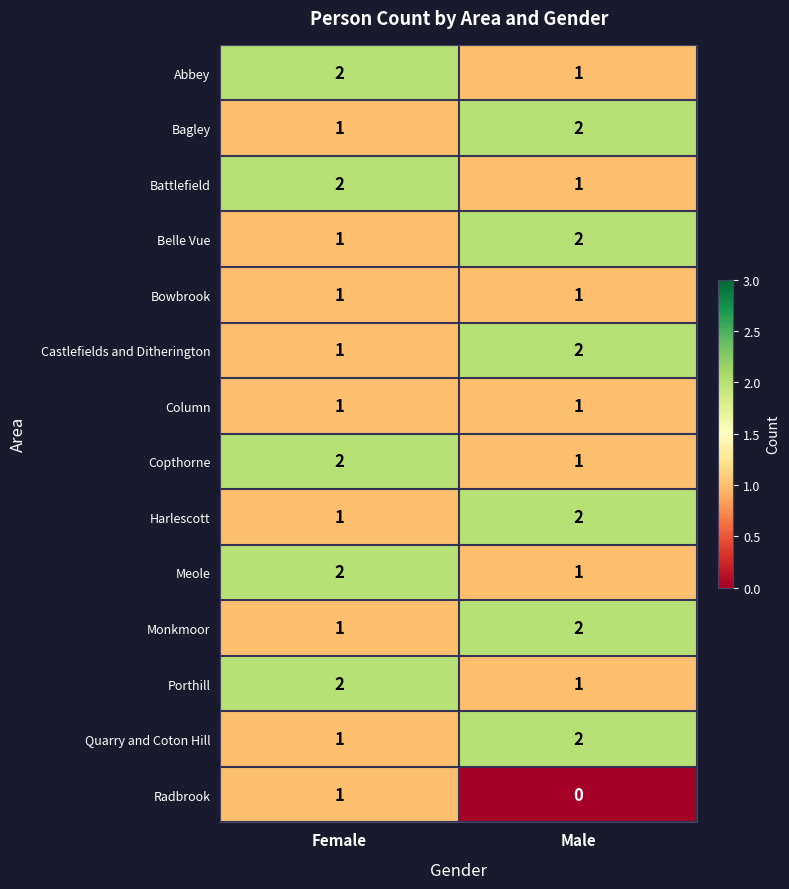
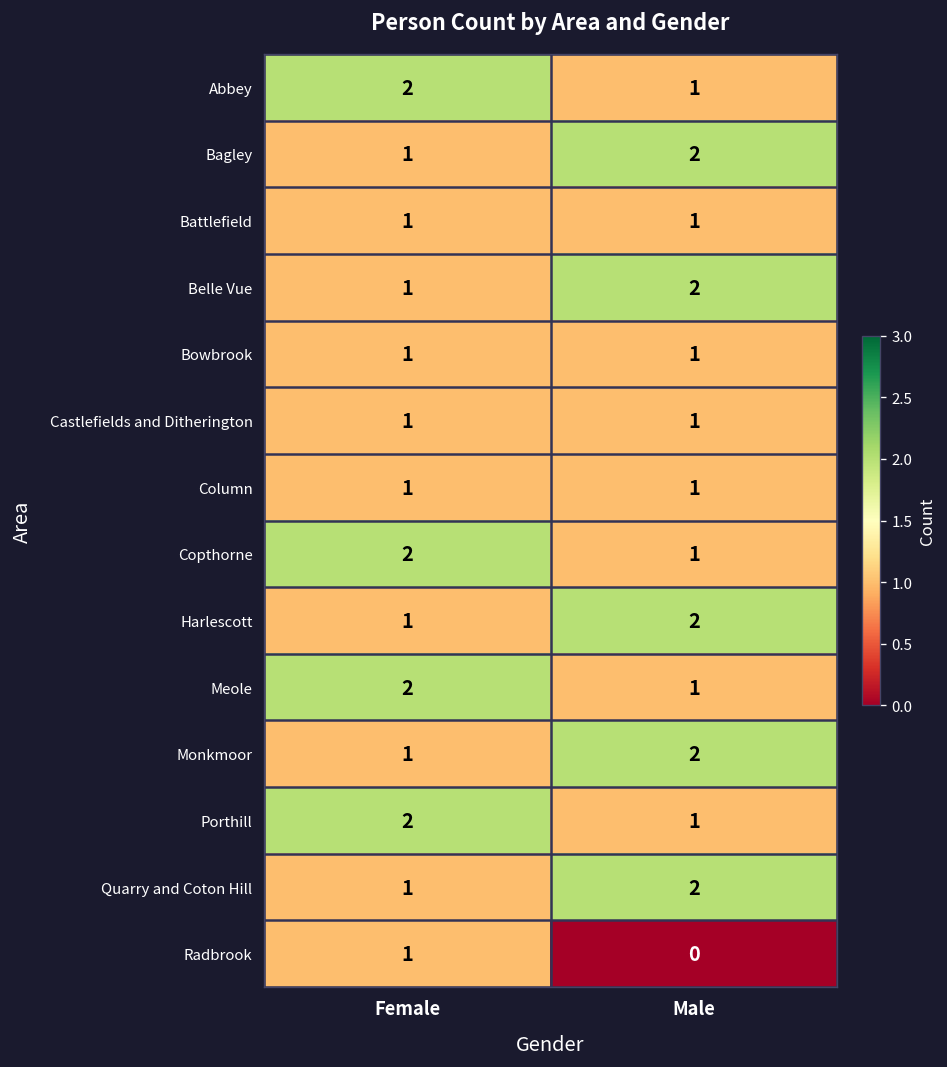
Battlefield, Female: 2 -> 1
Castlefields and Ditherington, Male: 2 -> 1
